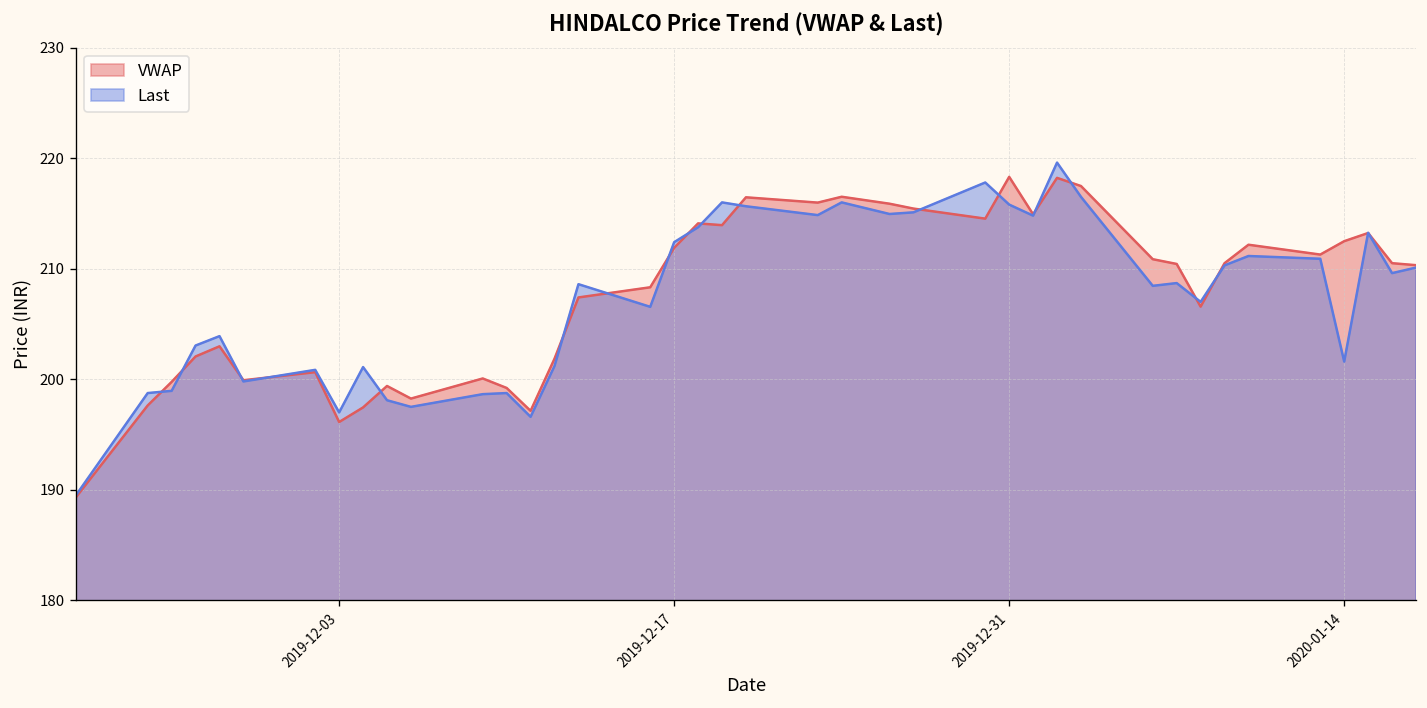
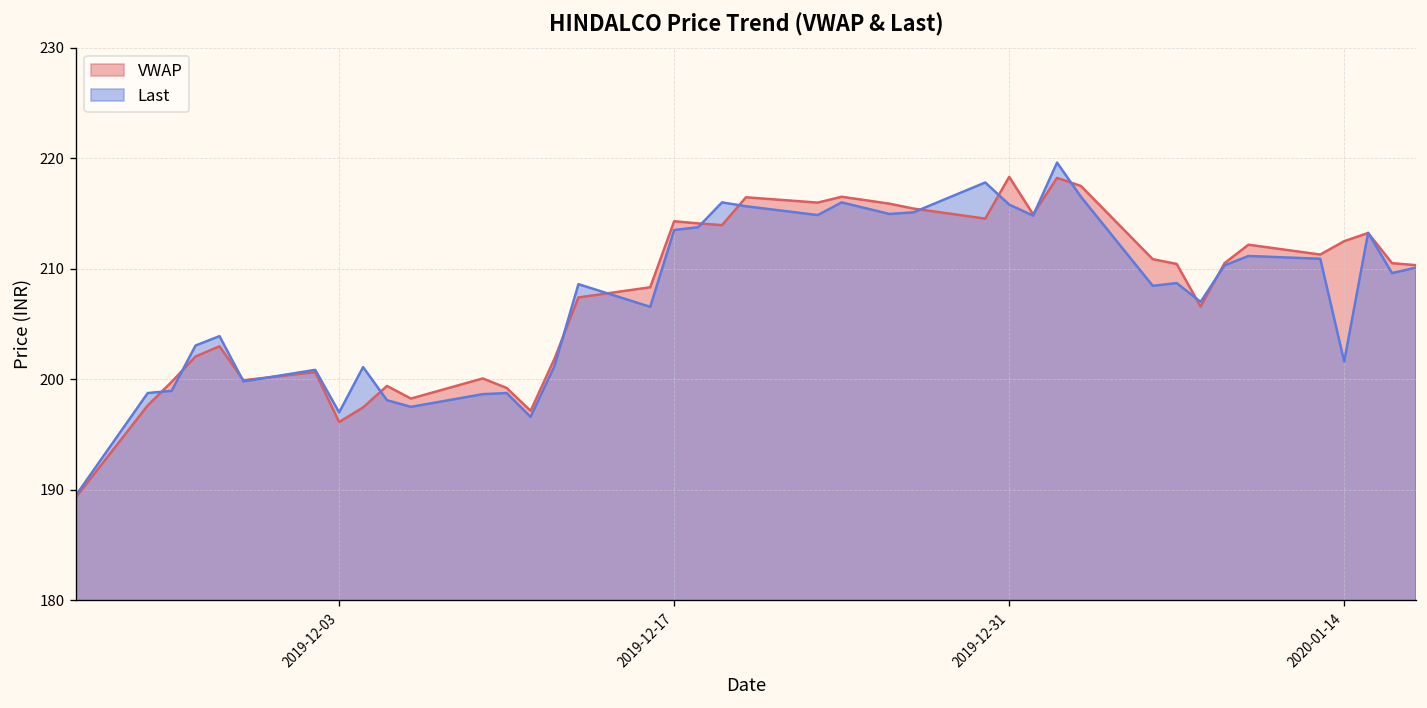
VWAP, 2019-12-17: 212 -> 214
Last, 2019-12-17: 212 -> 214
